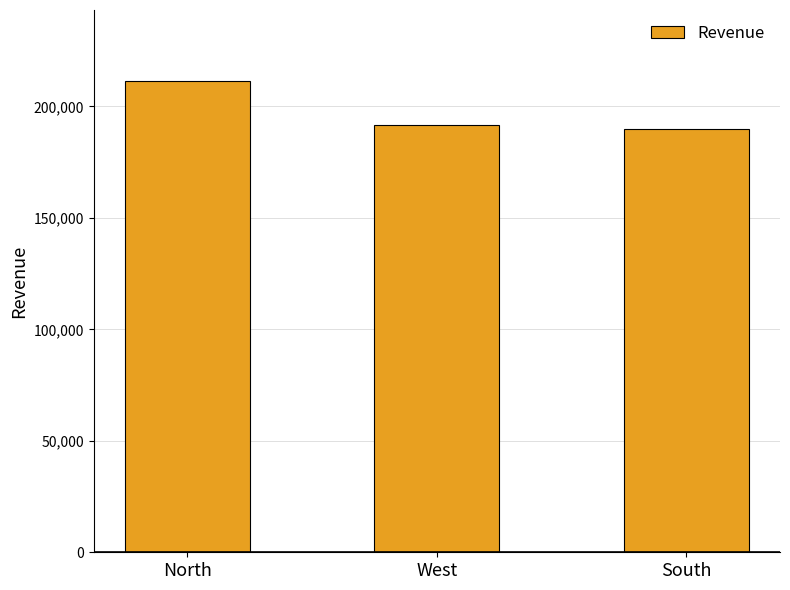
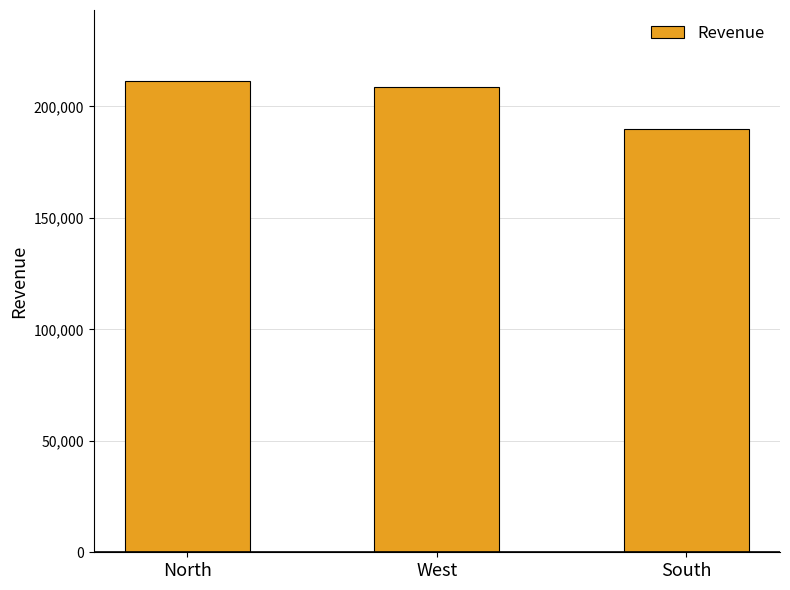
West: 192,000 -> 209,000
